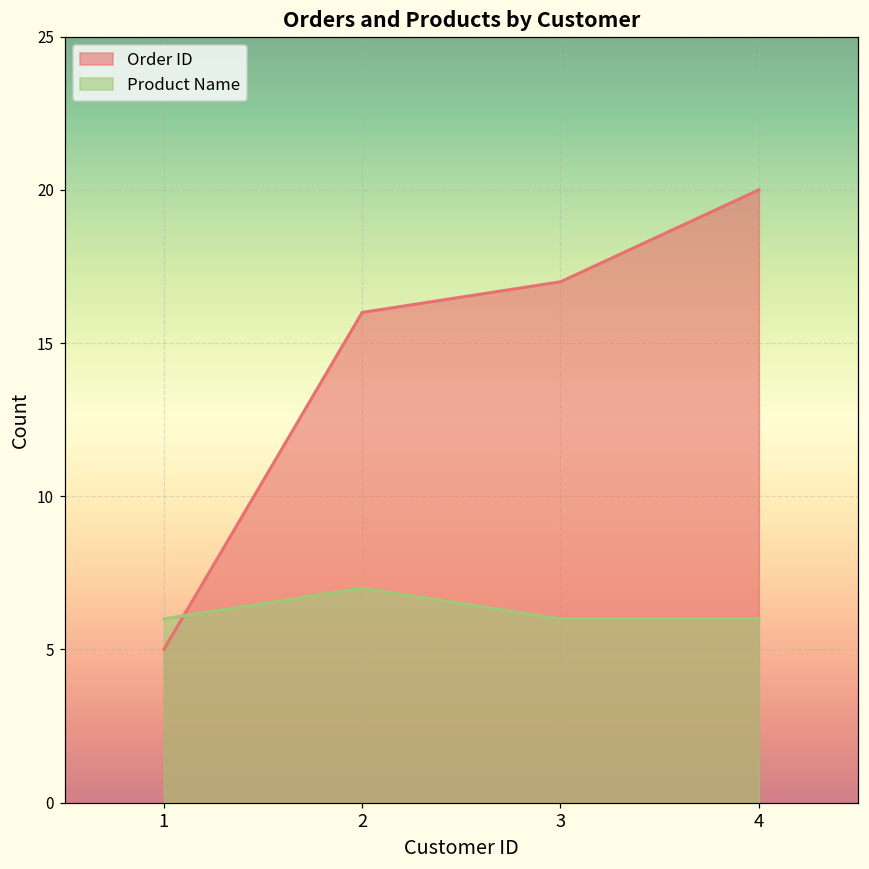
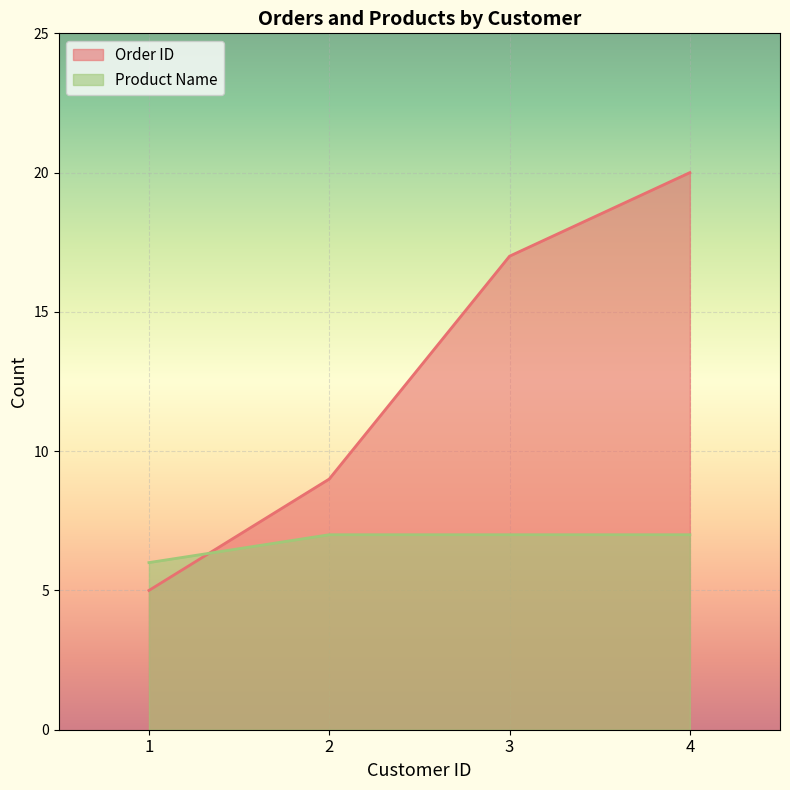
Order ID, 2: 16 -> 9
Product Name, 3: 6 -> 7
Product Name, 4: 6 -> 7
